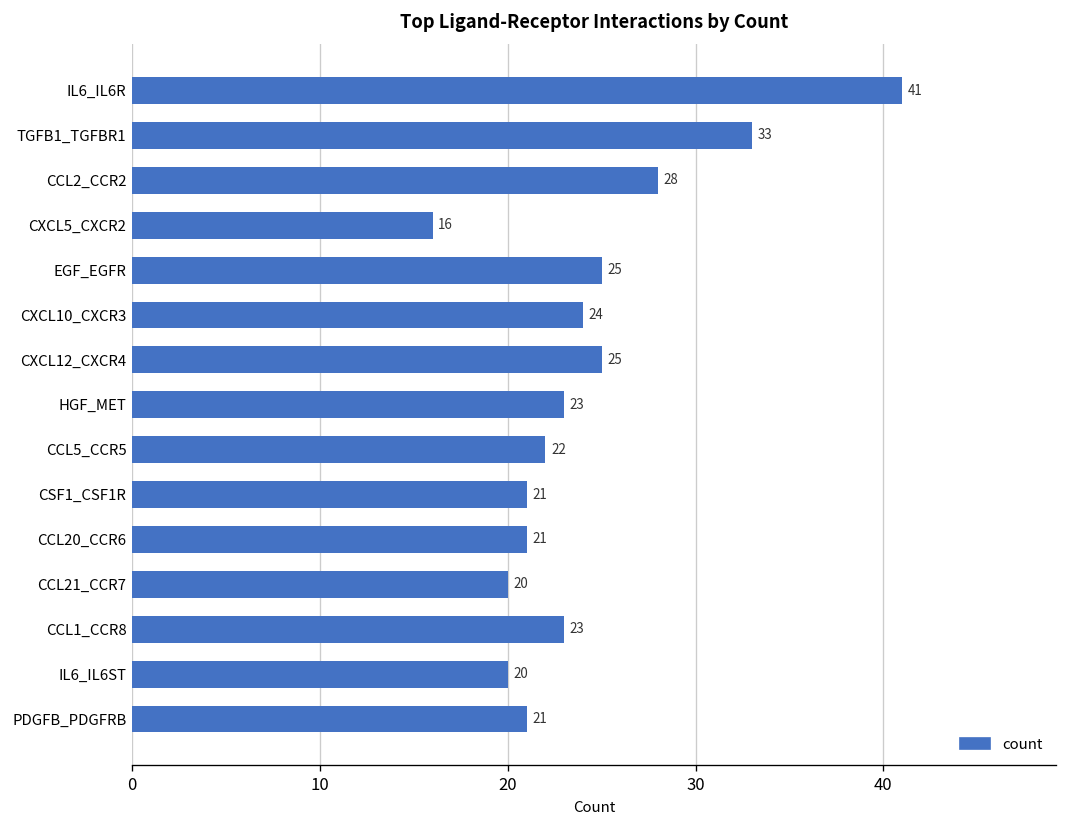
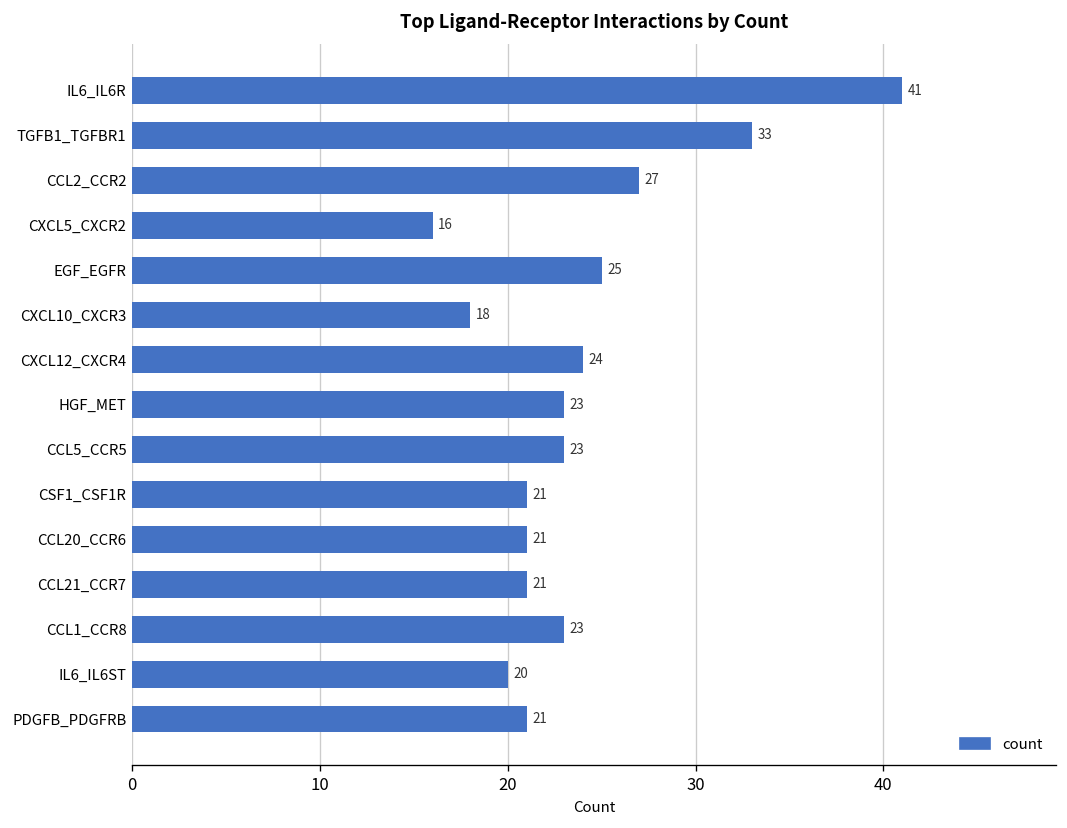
CCL2_CCR2: 28 -> 27
CXCL10_CXCR3: 24 -> 18
CXCL12_CXCR4: 25 -> 24
CCL5_CCR5: 22 -> 23
CCL21_CCR7: 20 -> 21
